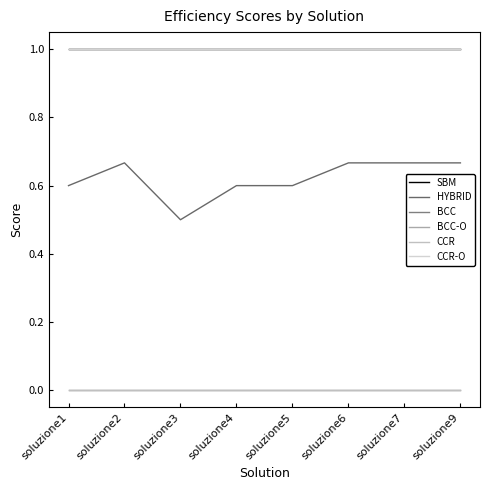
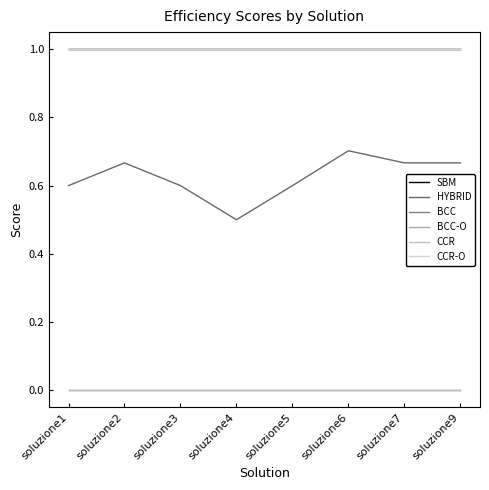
HYBRID, soluzione3: 0.5 -> 0.6
HYBRID, soluzione4: 0.6 -> 0.5
HYBRID, soluzione6: 0.67 -> 0.70
